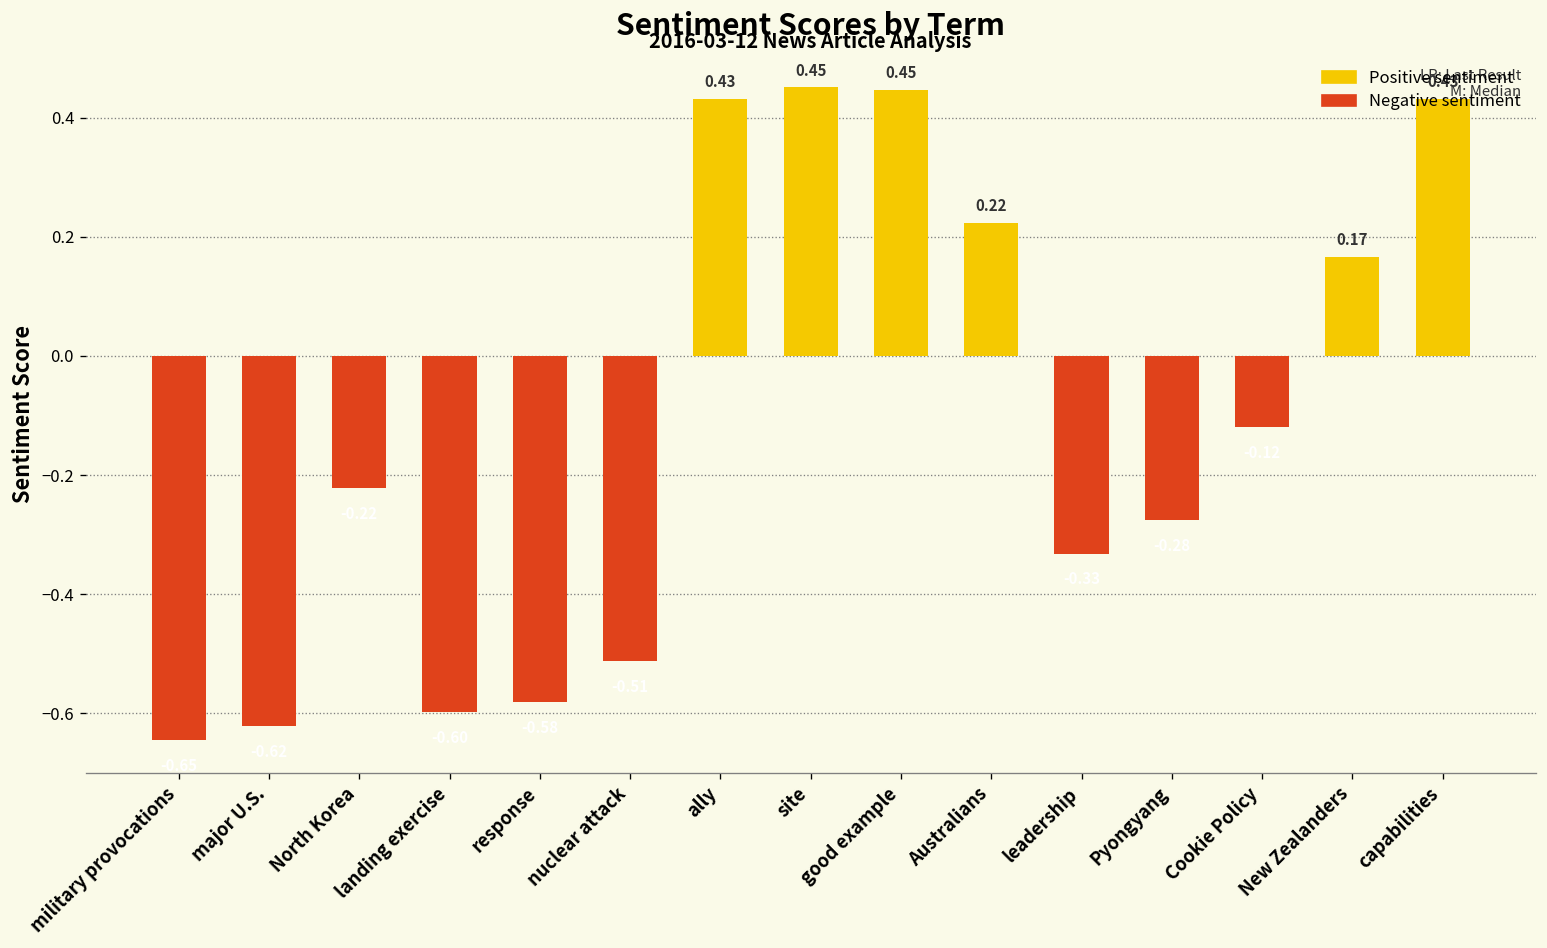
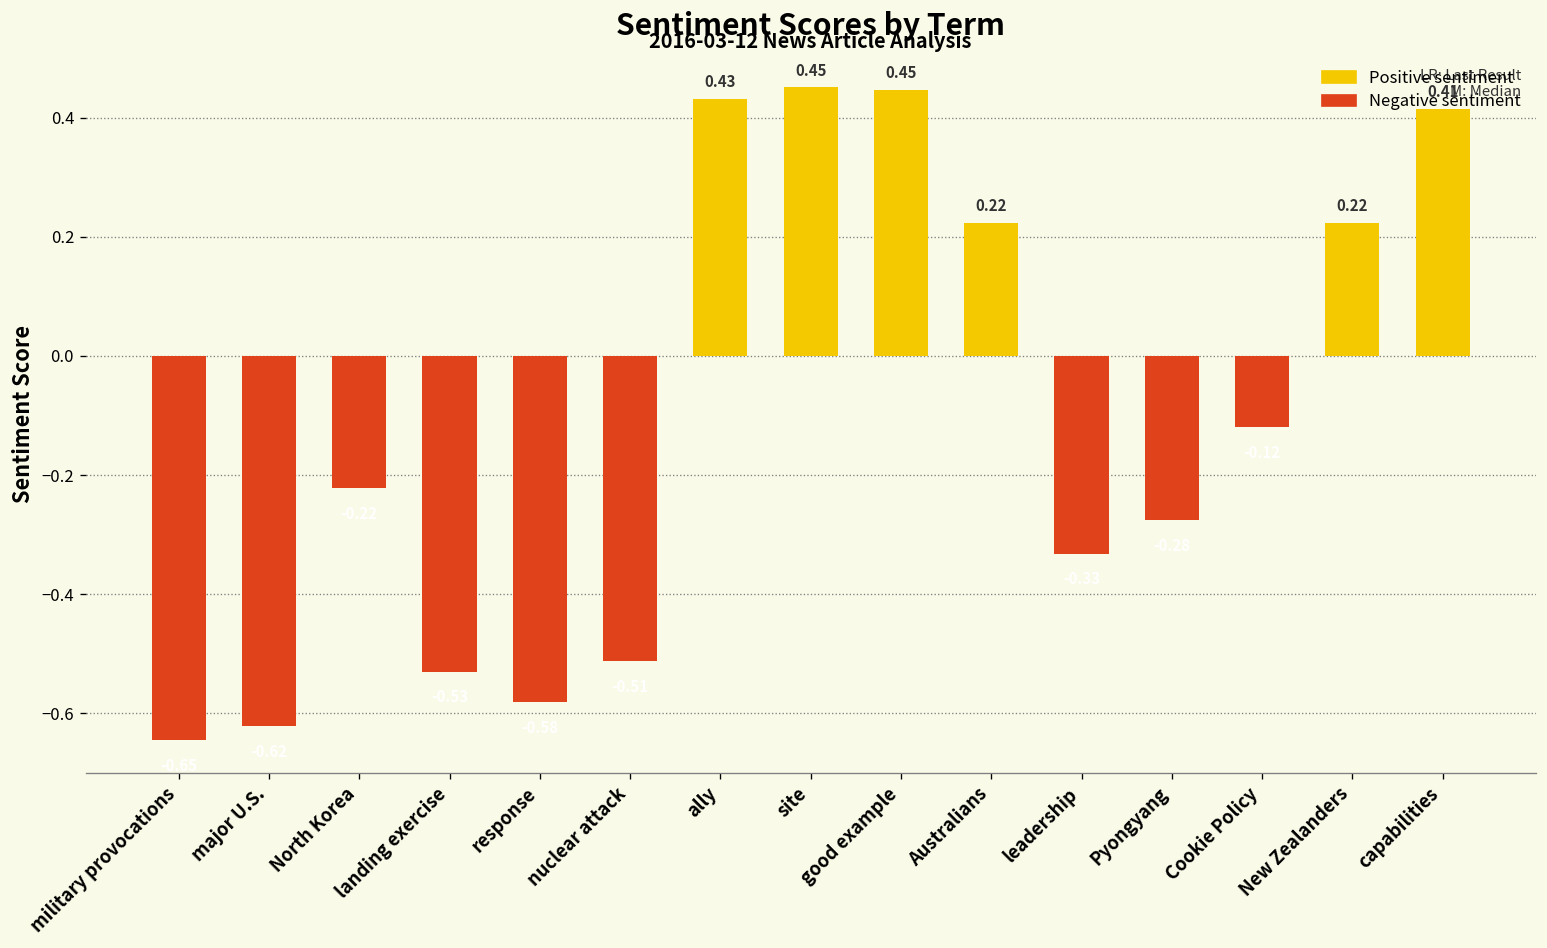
landing exercise: -0.60 -> -0.53
New Zealanders: 0.17 -> 0.22
capabilities: 0.43 -> 0.41
